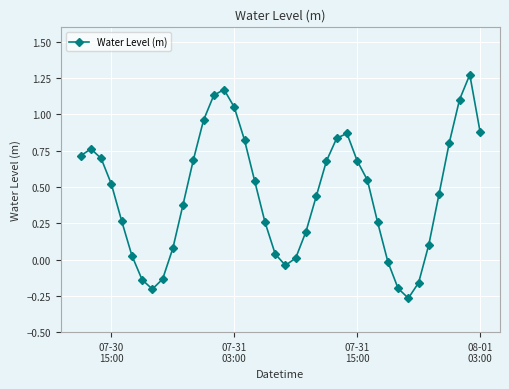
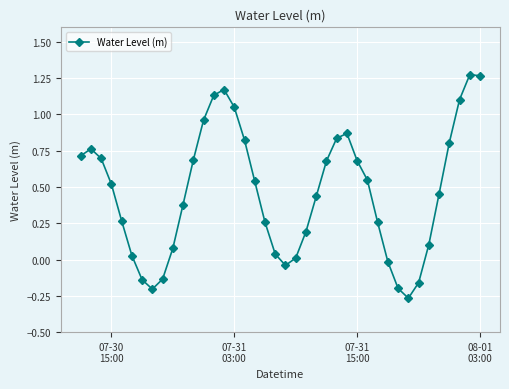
08-01 03:00: 0.88 -> 1.27
